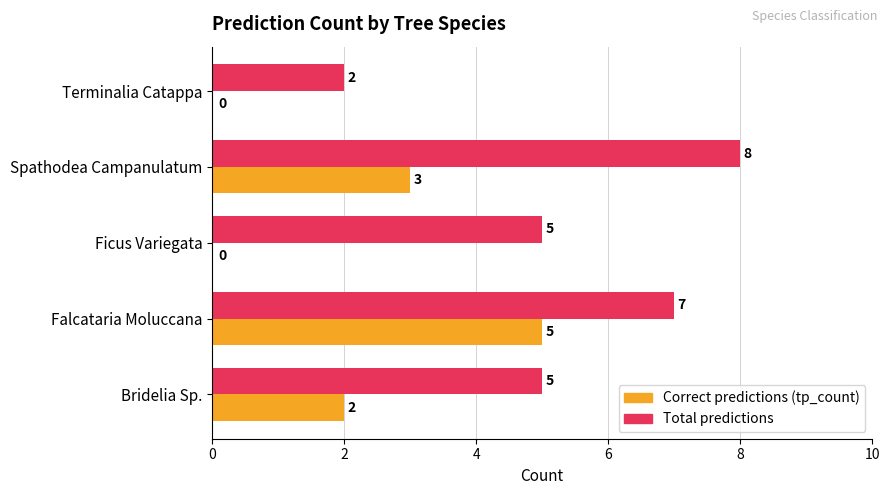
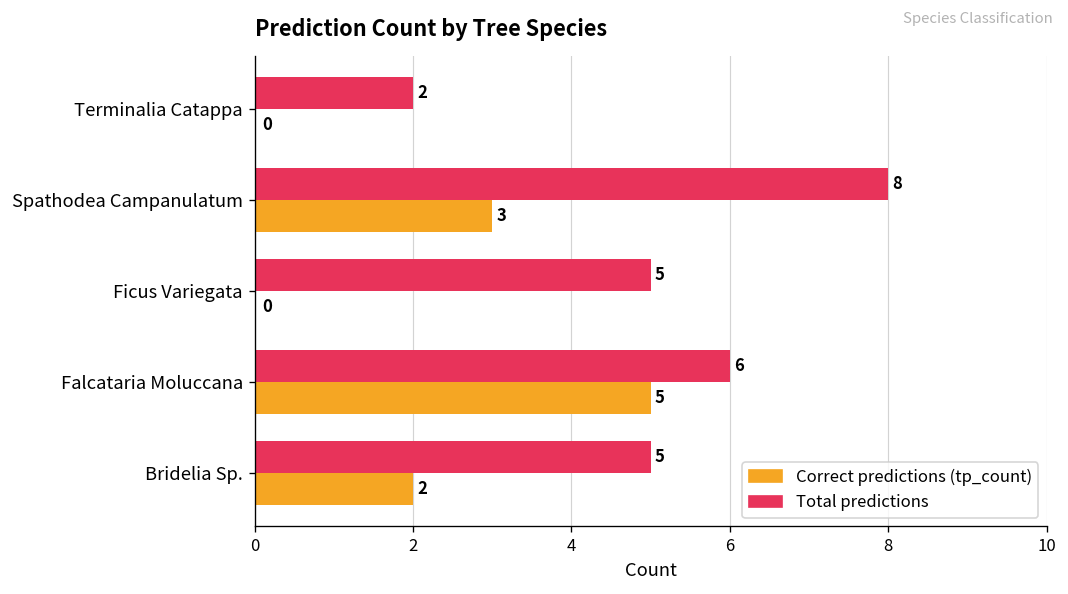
Total predictions, Falcataria Moluccana: 7 -> 6
